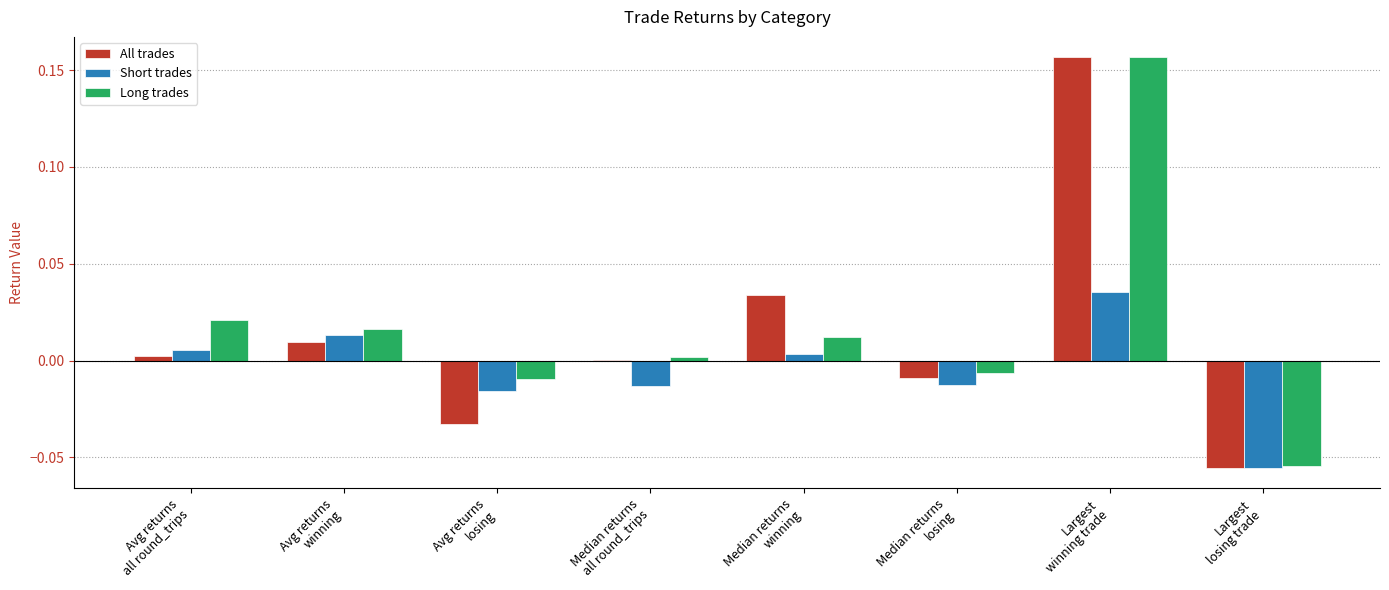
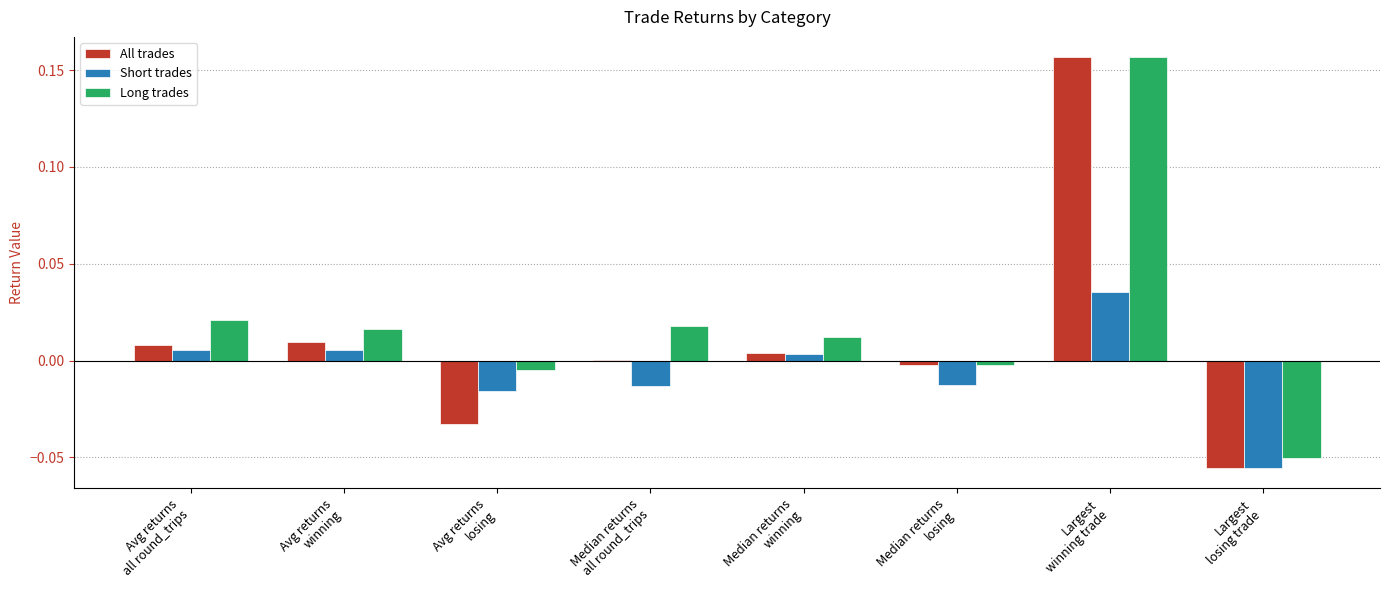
All trades, Avg returns all round_trips: 0.002 -> 0.008
Short trades, Avg returns winning: 0.013 -> 0.006
Long trades, Avg returns losing: -0.010 -> -0.005
Long trades, Median returns all round_trips: 0.002 -> 0.018
All trades, Median returns winning: 0.034 -> 0.004
All trades, Median returns losing: -0.009 -> -0.002
Long trades, Median returns losing: -0.006 -> -0.002
Long trades, Largest losing trade: -0.055 -> -0.051
